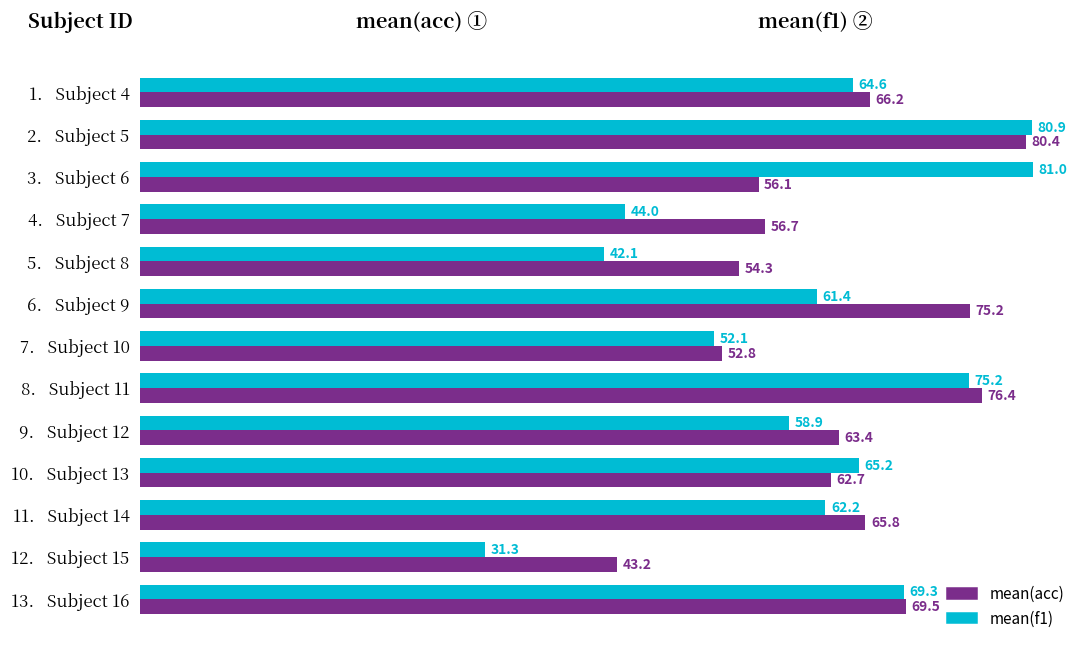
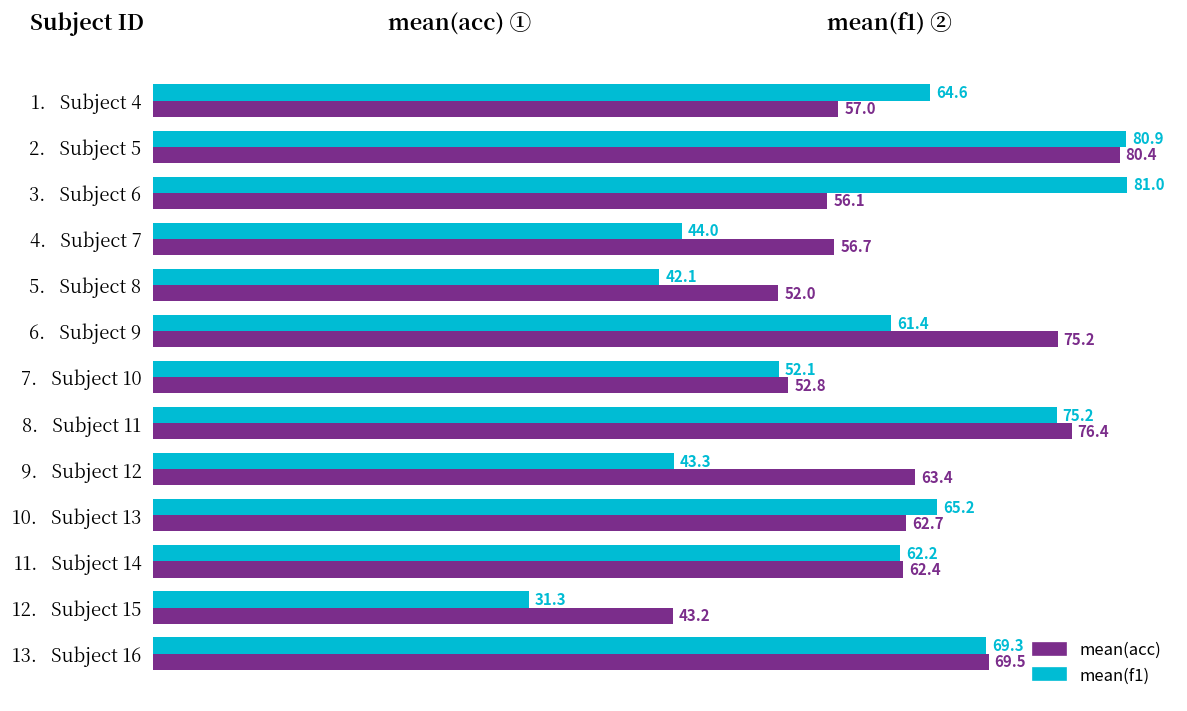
mean(acc), 1. Subject 4: 66.2 -> 57.0
mean(acc), 5. Subject 8: 54.3 -> 52.0
mean(f1), 9. Subject 12: 58.9 -> 43.3
mean(acc), 11. Subject 14: 65.8 -> 62.4
